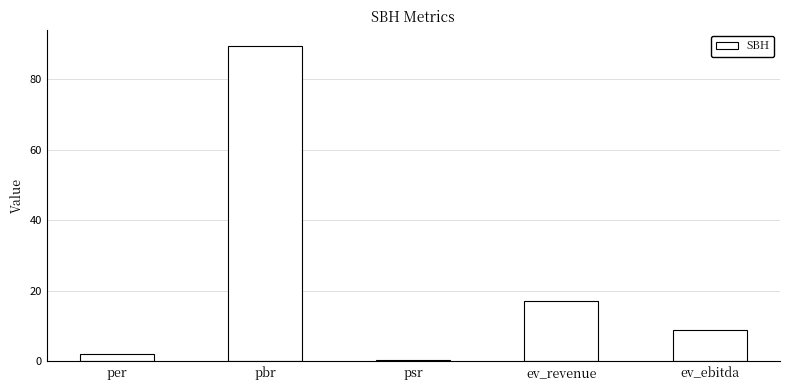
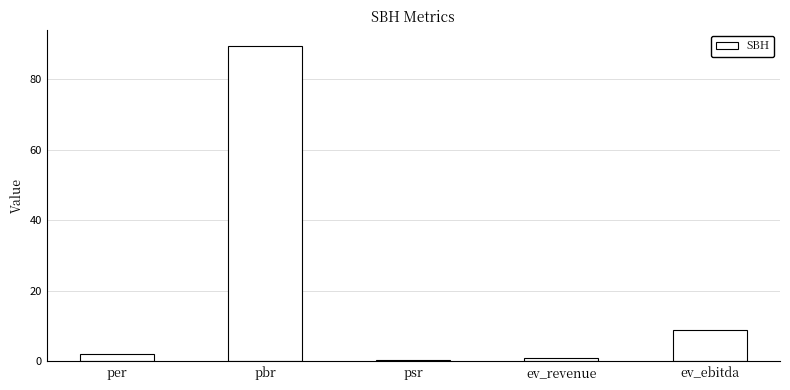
ev_revenue: 17 -> 1
